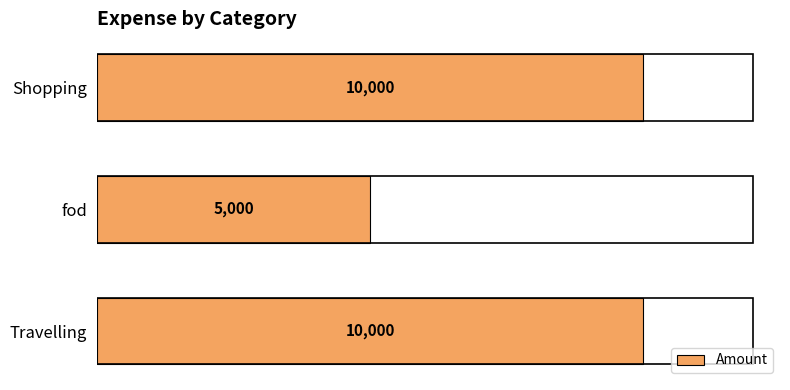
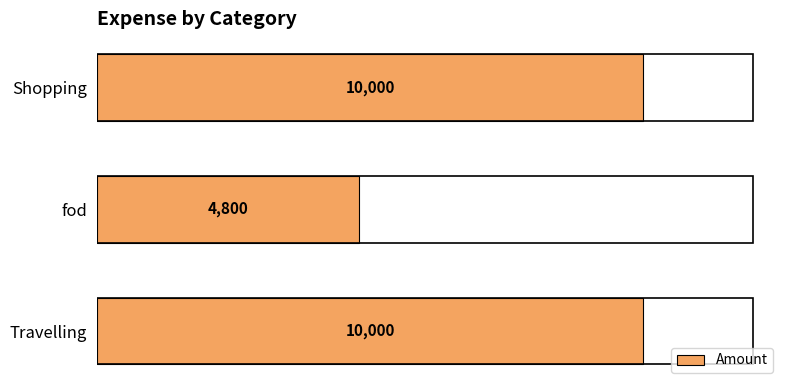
fod: 5,000 -> 4,800
